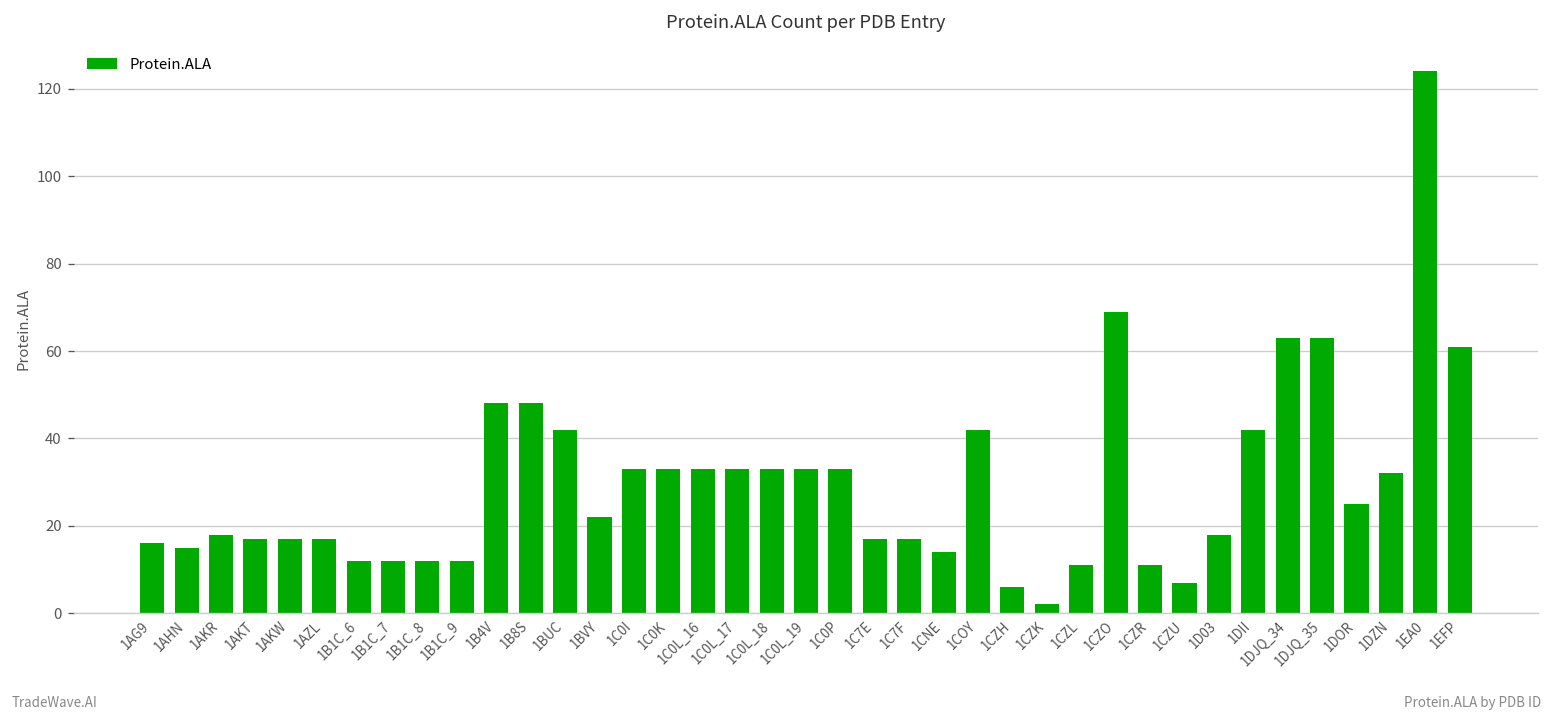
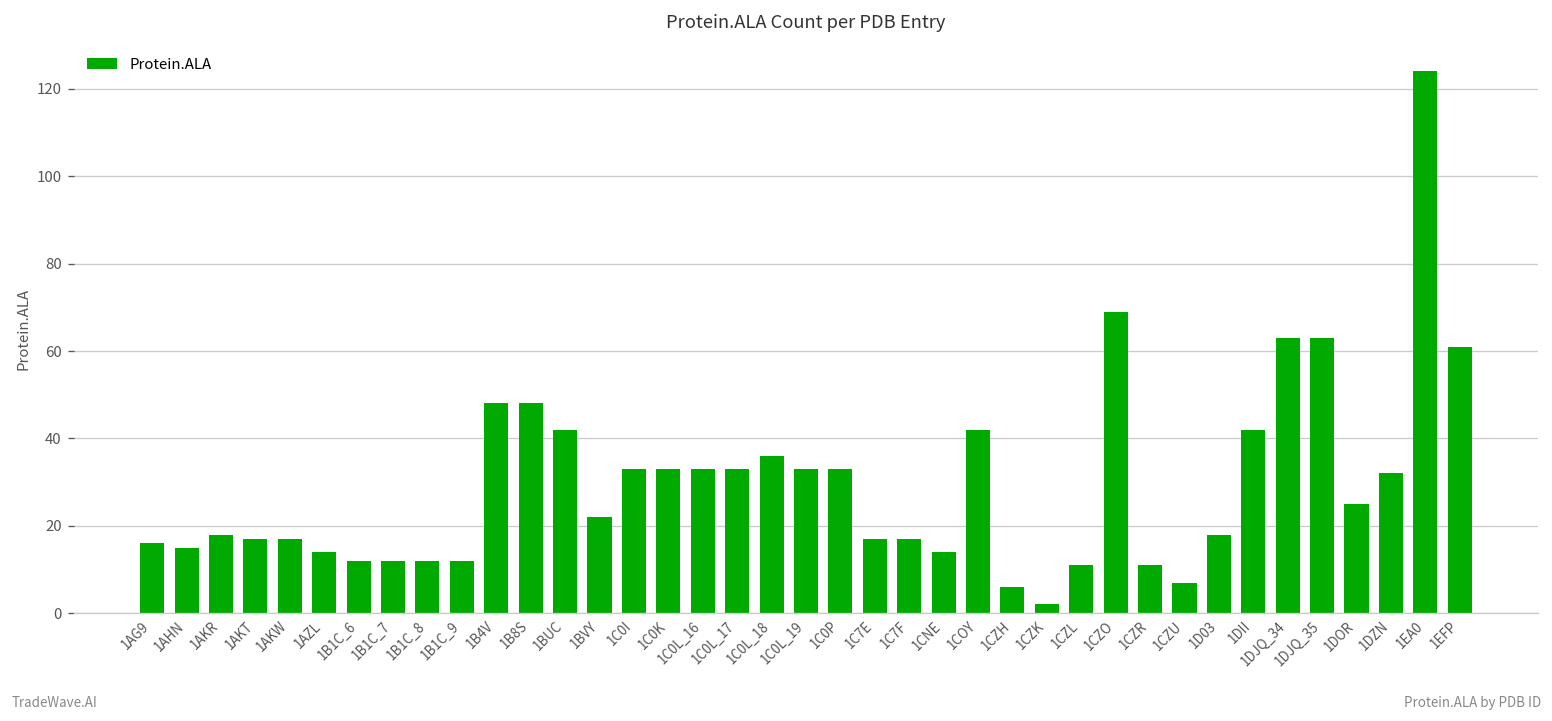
1AZL: 17 -> 14
1C0L_18: 33 -> 36
